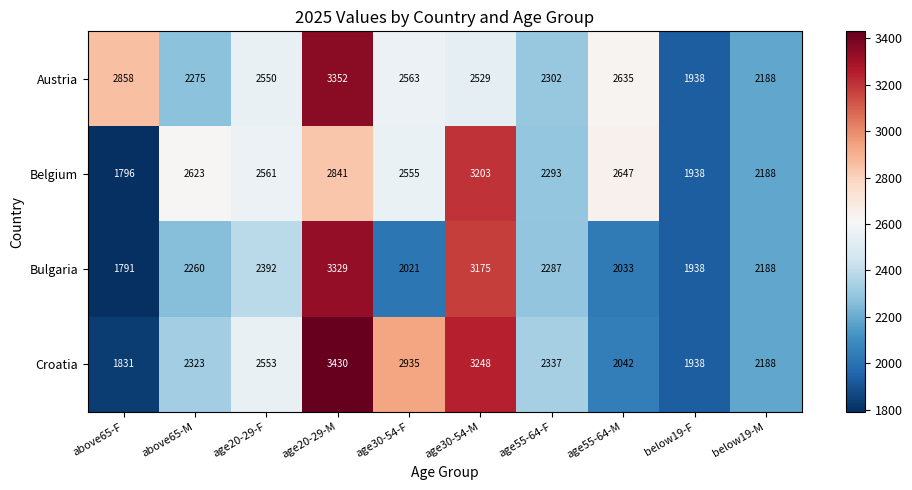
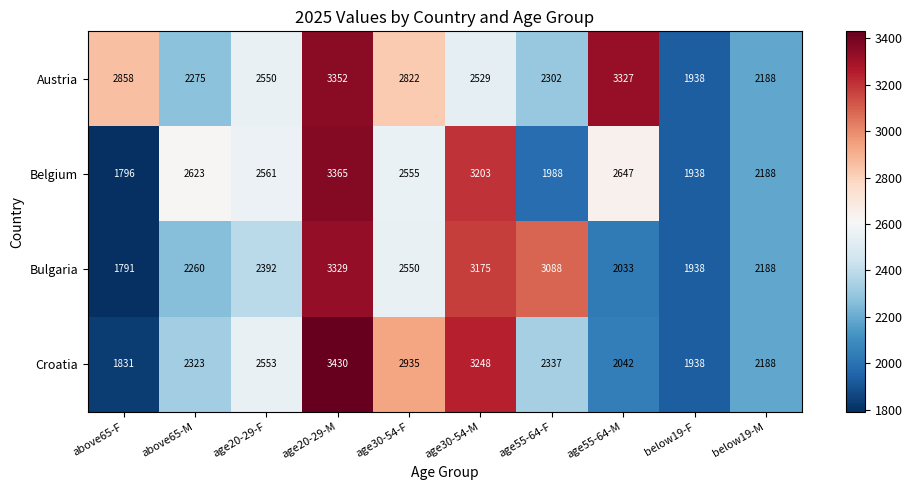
Austria, age30-54-F: 2563 -> 2822
Austria, age55-64-M: 2635 -> 3327
Belgium, age20-29-M: 2841 -> 3365
Belgium, age55-64-F: 2293 -> 1988
Bulgaria, age30-54-F: 2021 -> 2550
Bulgaria, age55-64-F: 2287 -> 3088
